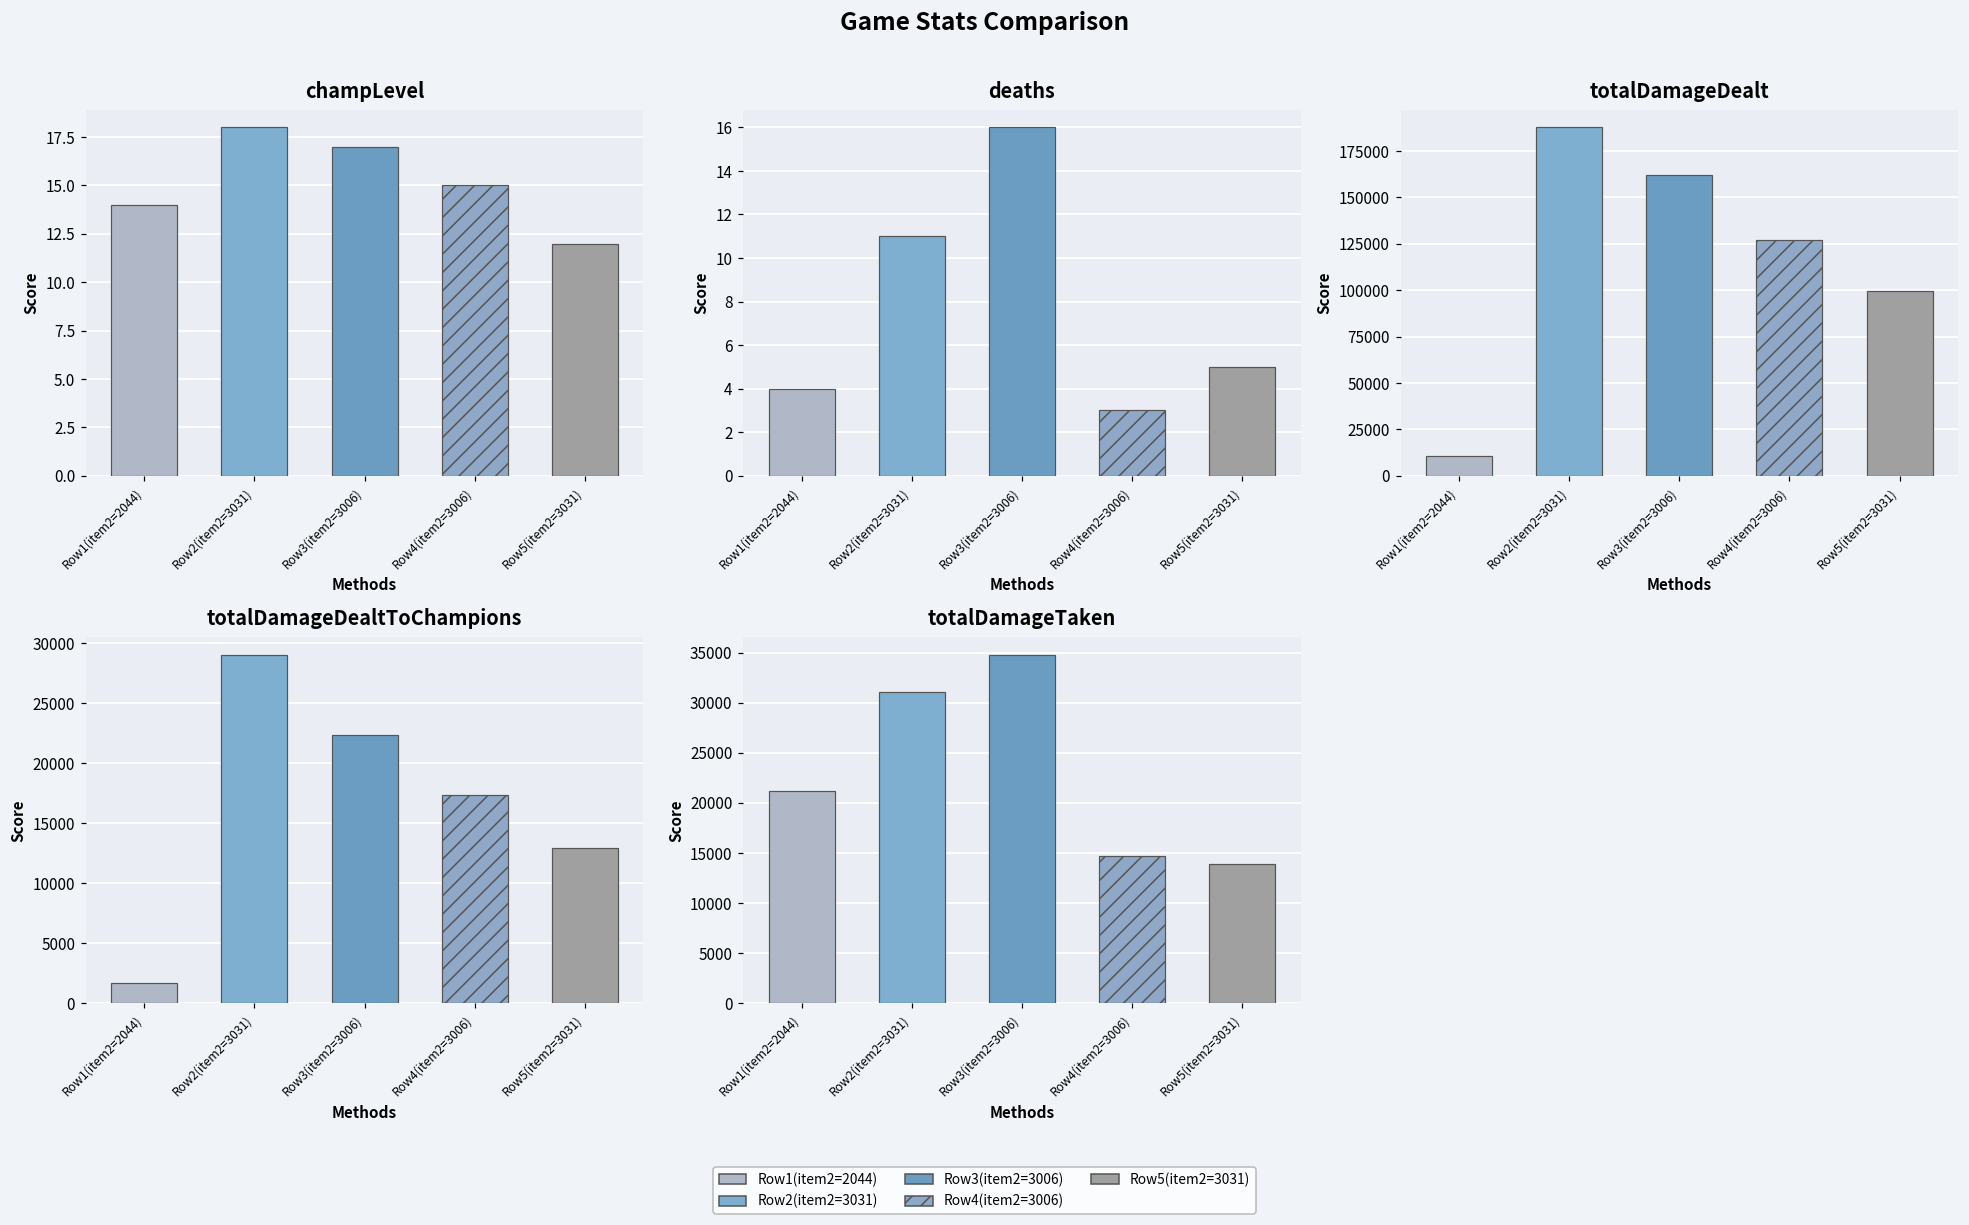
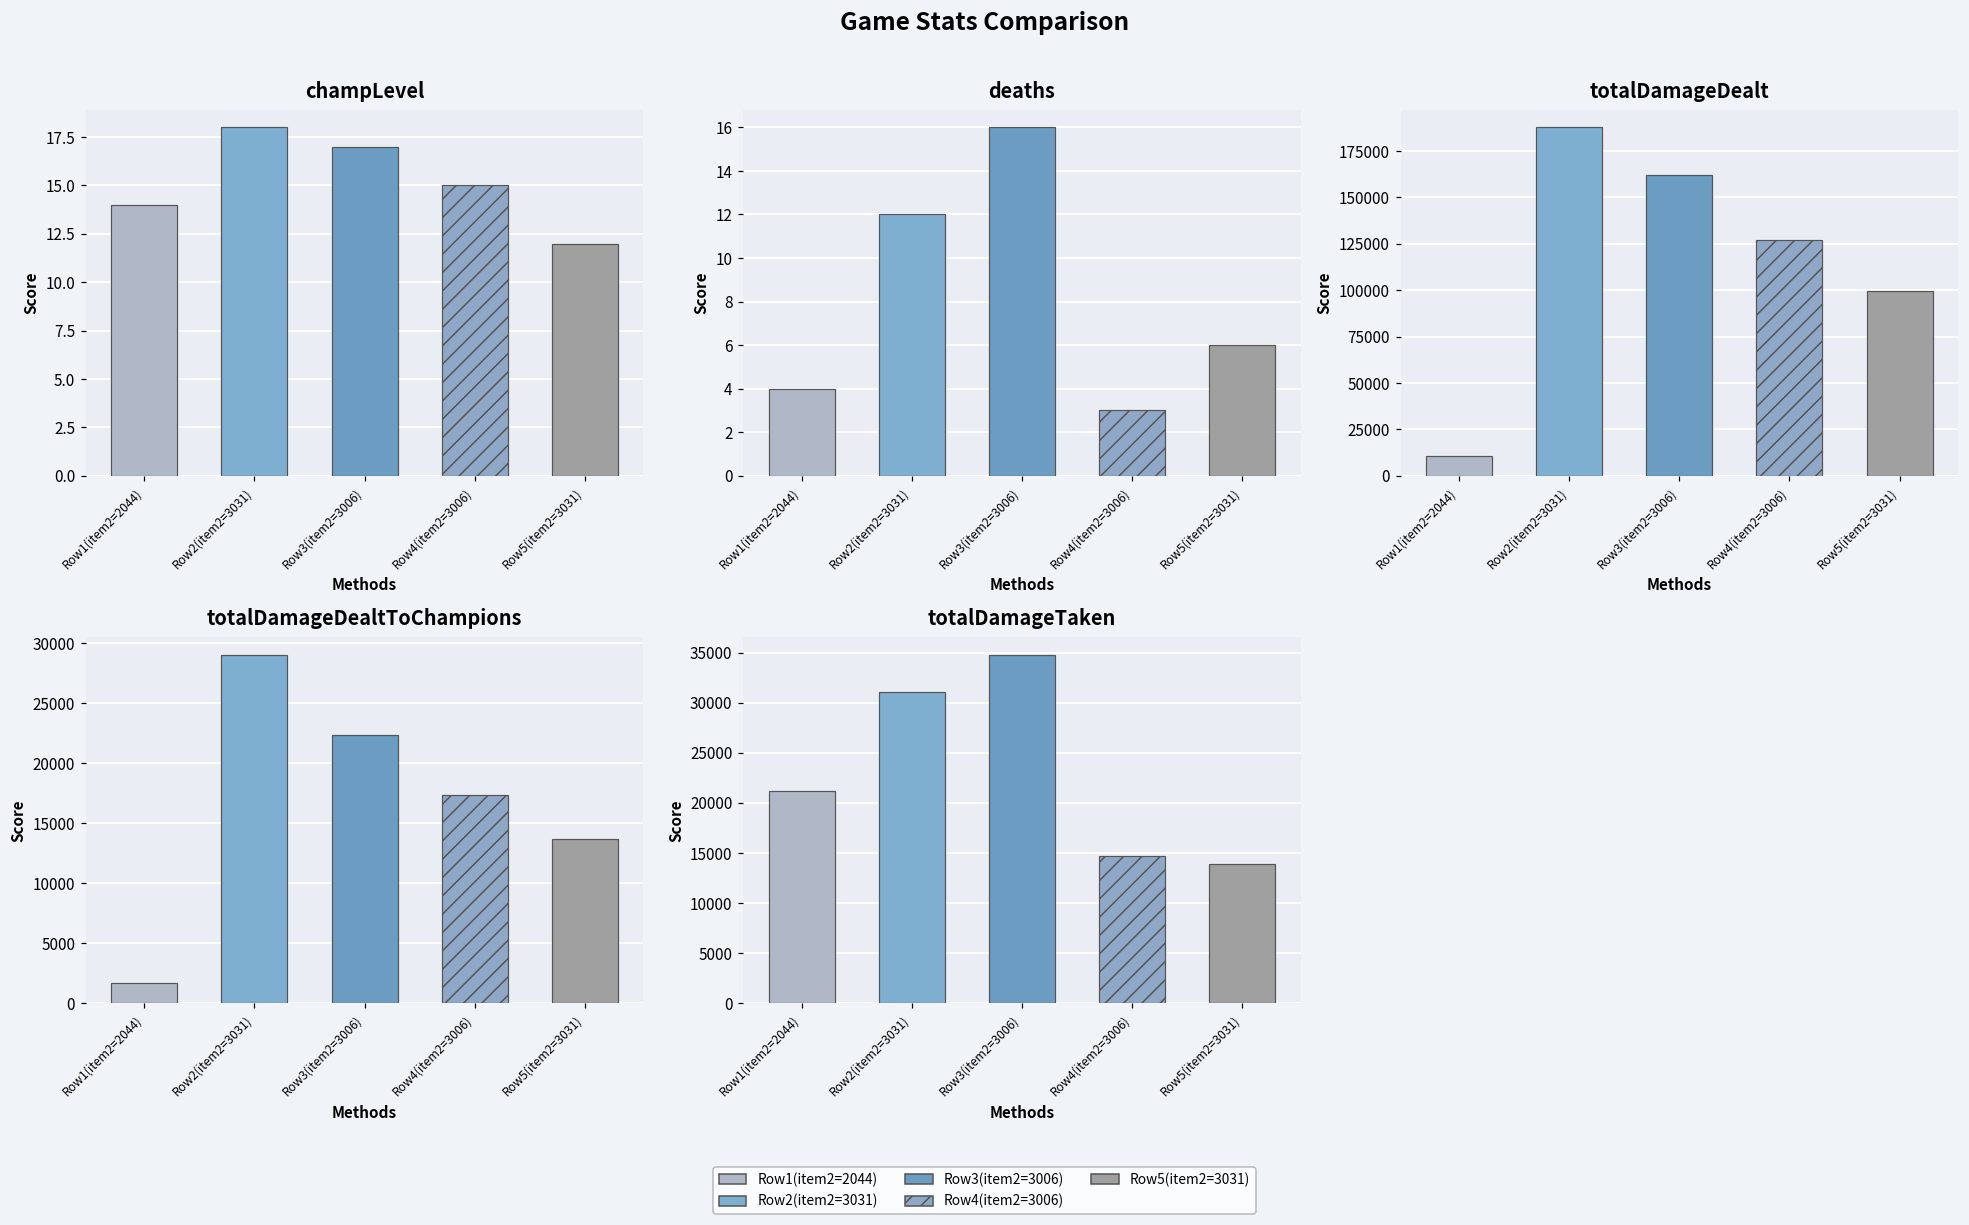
deaths, Row2(item2=3031): 11 -> 12
deaths, Row5(item2=3031): 5 -> 6
totalDamageDealtToChampions, Row5(item2=3031): 12900 -> 13700
